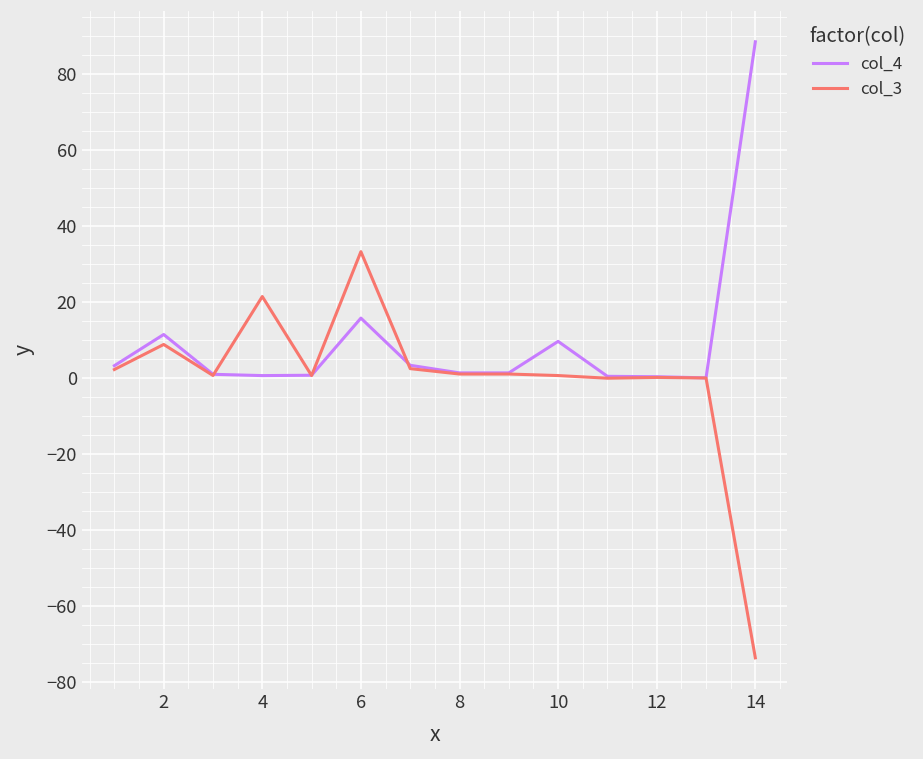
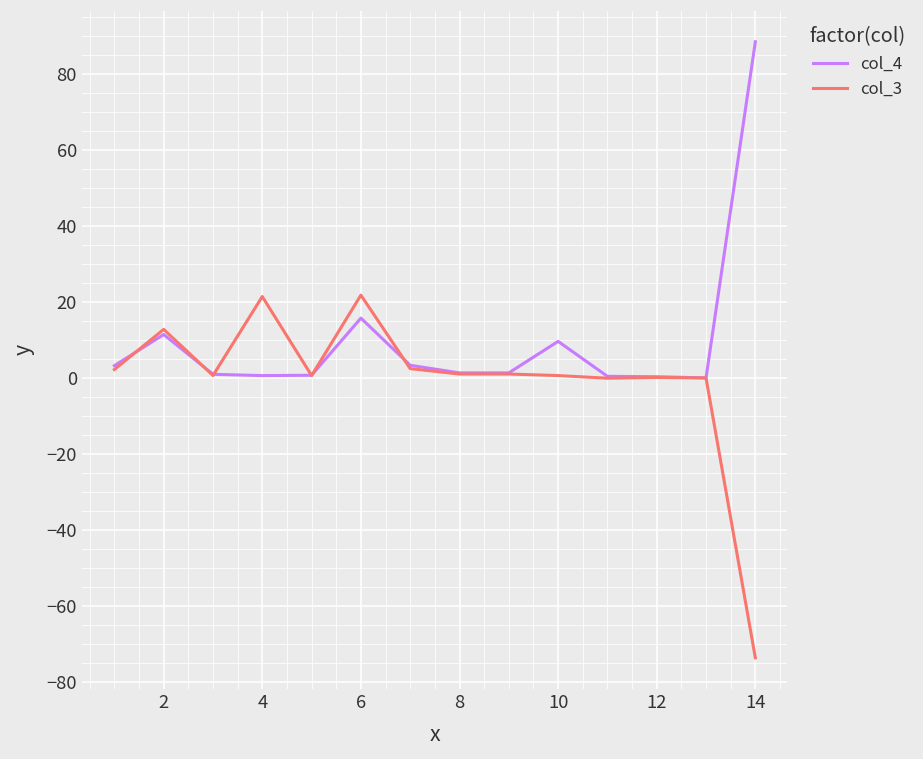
col_3, 2: 9 -> 13
col_3, 6: 33 -> 22
